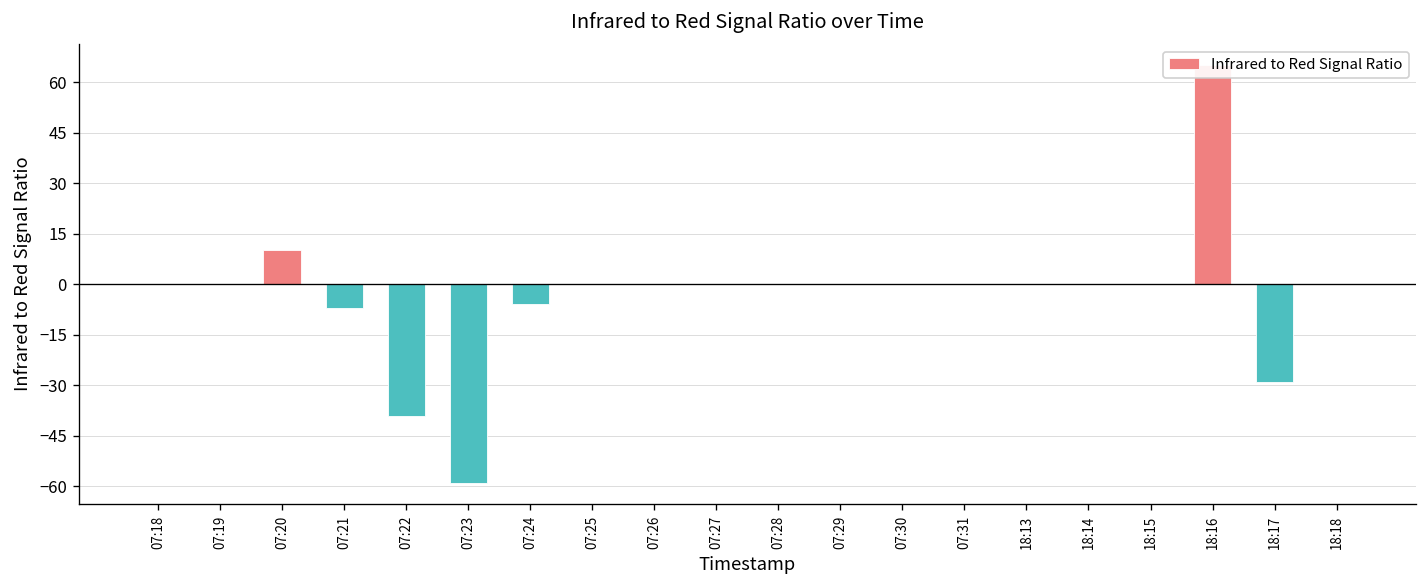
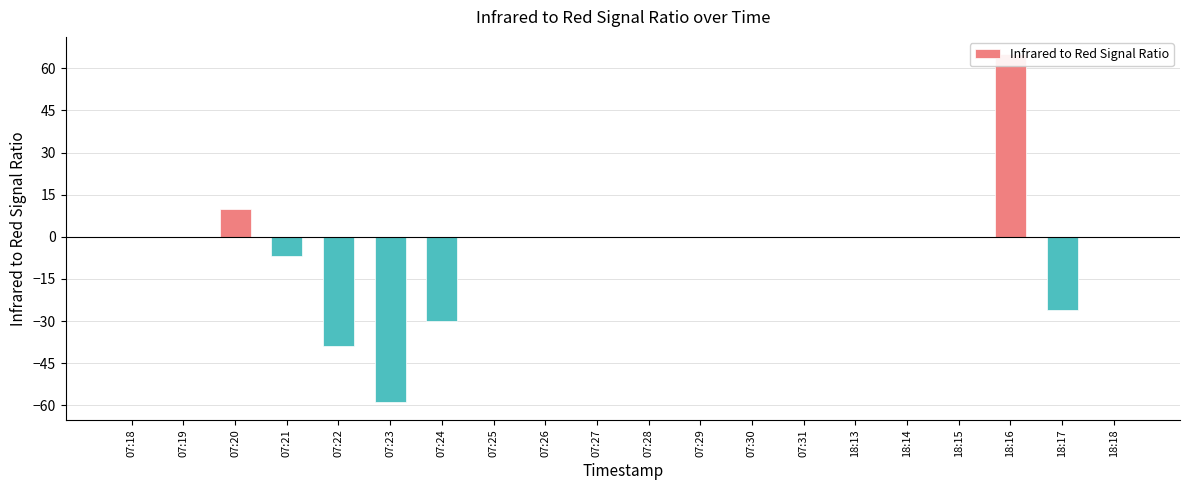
07:24: -6 -> -30
18:17: -29 -> -26
